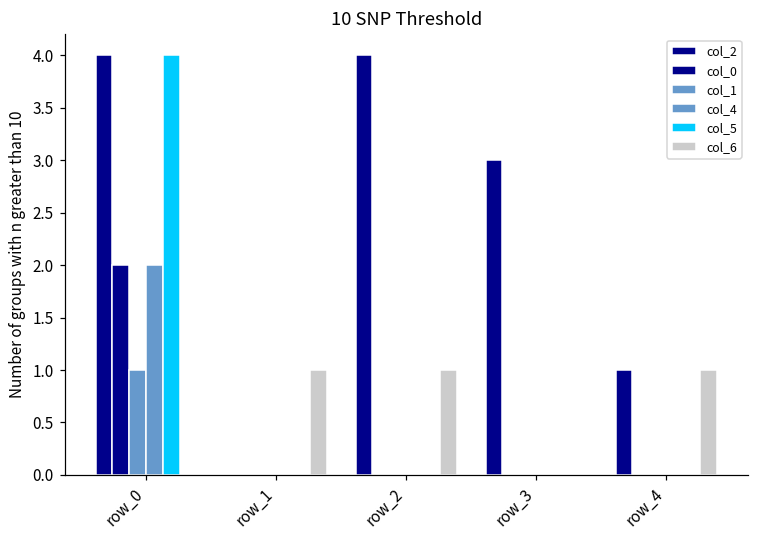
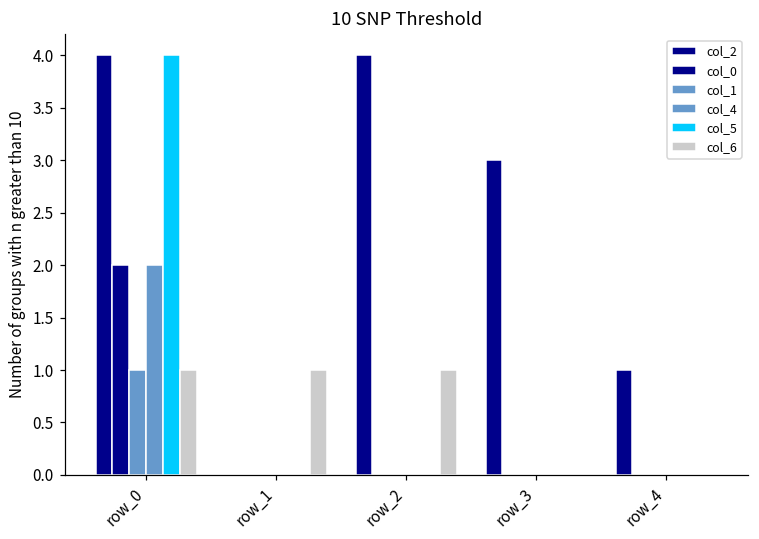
col_6, row_0: 0 -> 1
col_6, row_4: 1 -> 0
